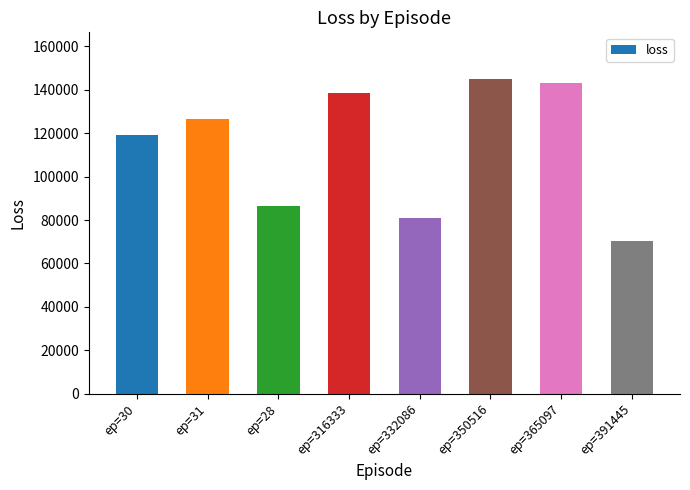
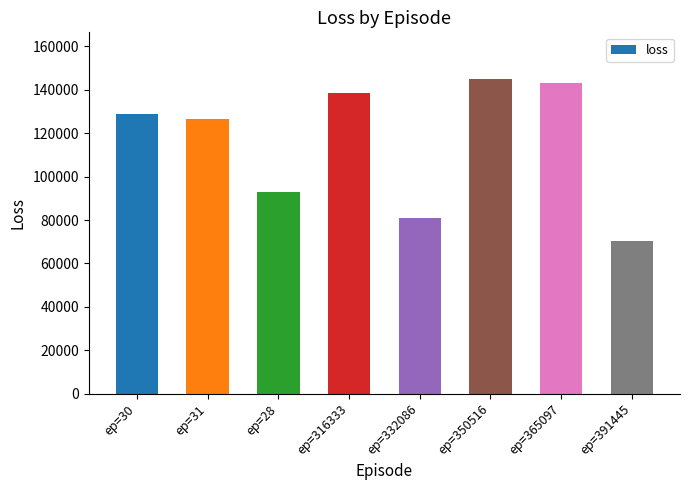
ep=30: 119000 -> 129000
ep=28: 87000 -> 93000
